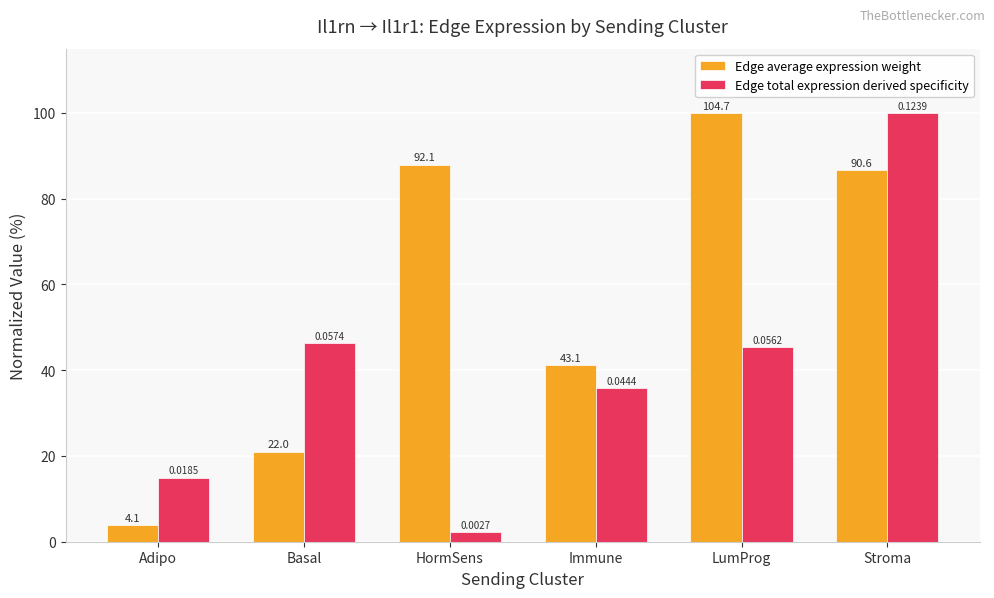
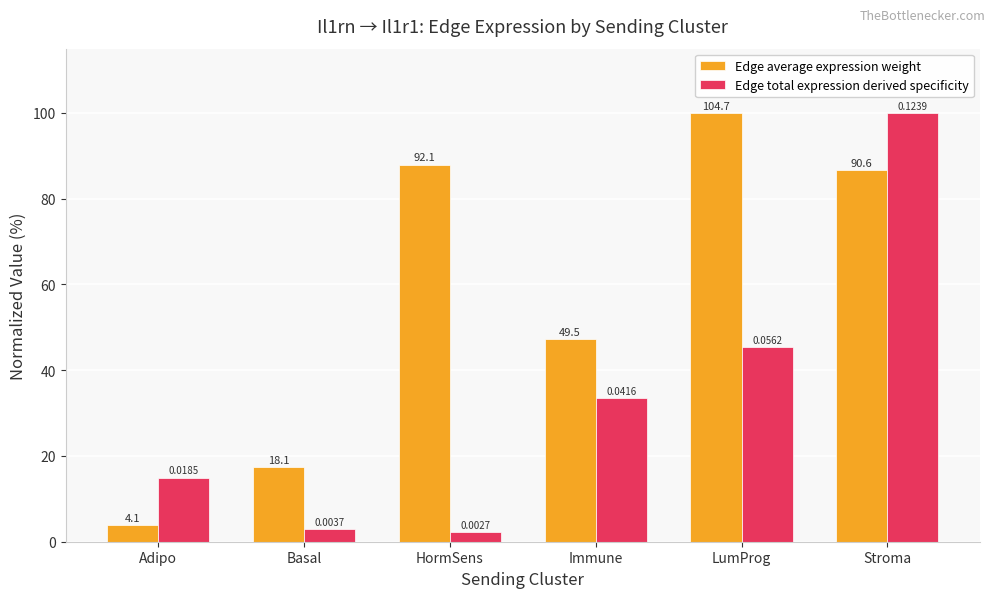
Edge average expression weight, Basal: 22.0 -> 18.1
Edge total expression derived specificity, Basal: 0.0574 -> 0.0037
Edge average expression weight, Immune: 43.1 -> 49.5
Edge total expression derived specificity, Immune: 0.0444 -> 0.0416
